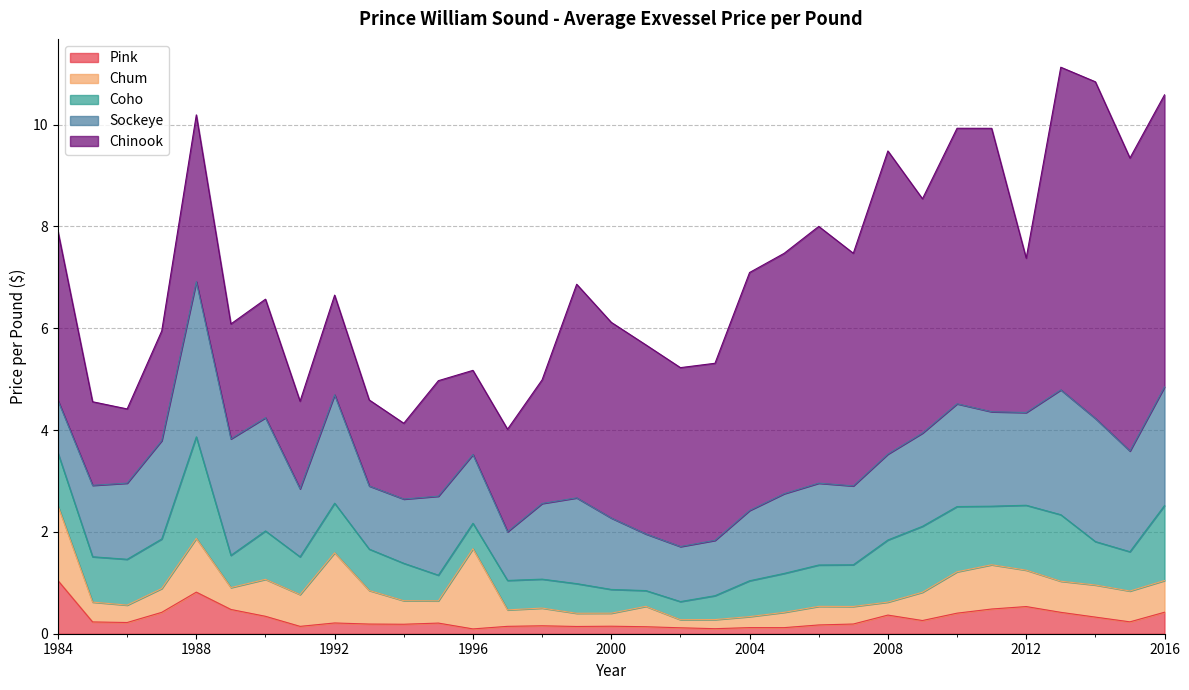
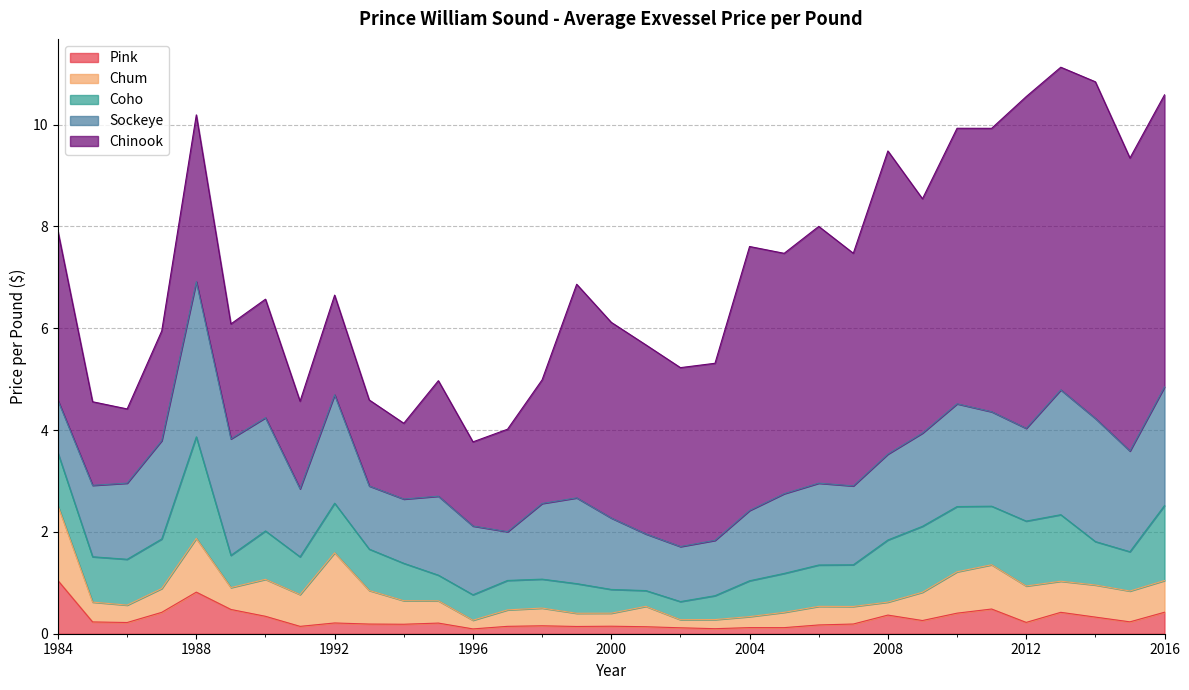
Chum, 1996: 1.6 -> 0.2
Chinook, 2004: 4.7 -> 5.2
Pink, 2012: 0.5 -> 0.2
Chinook, 2012: 3.0 -> 6.5
